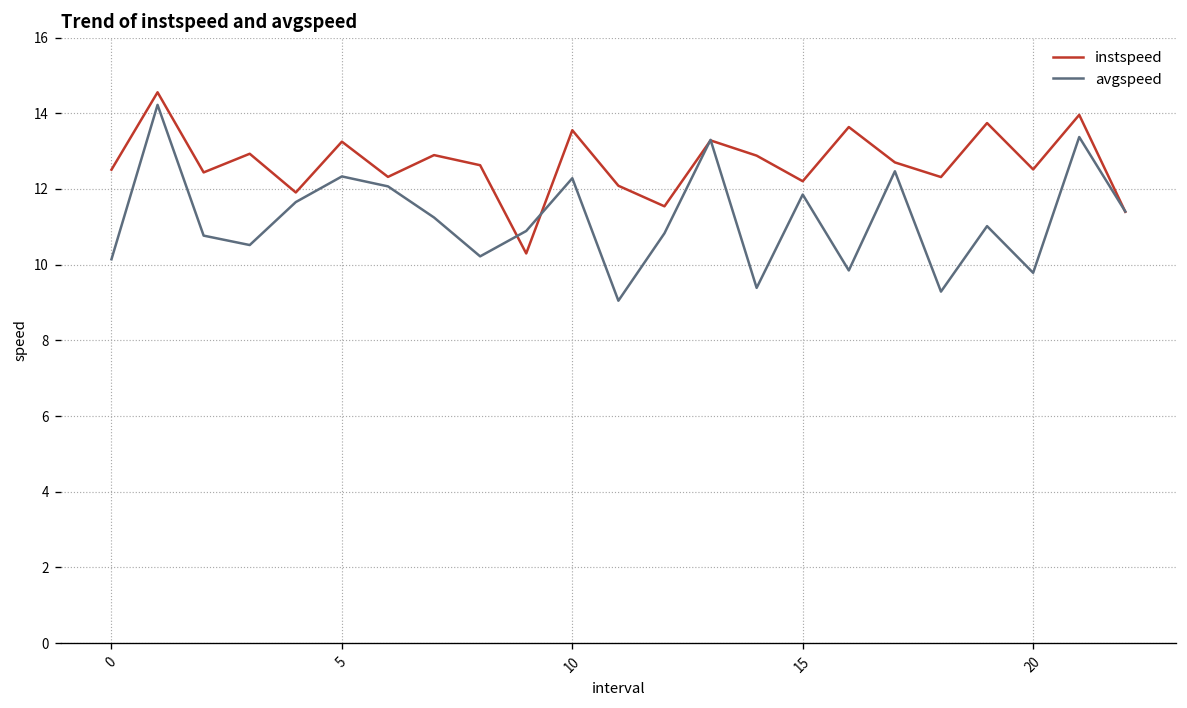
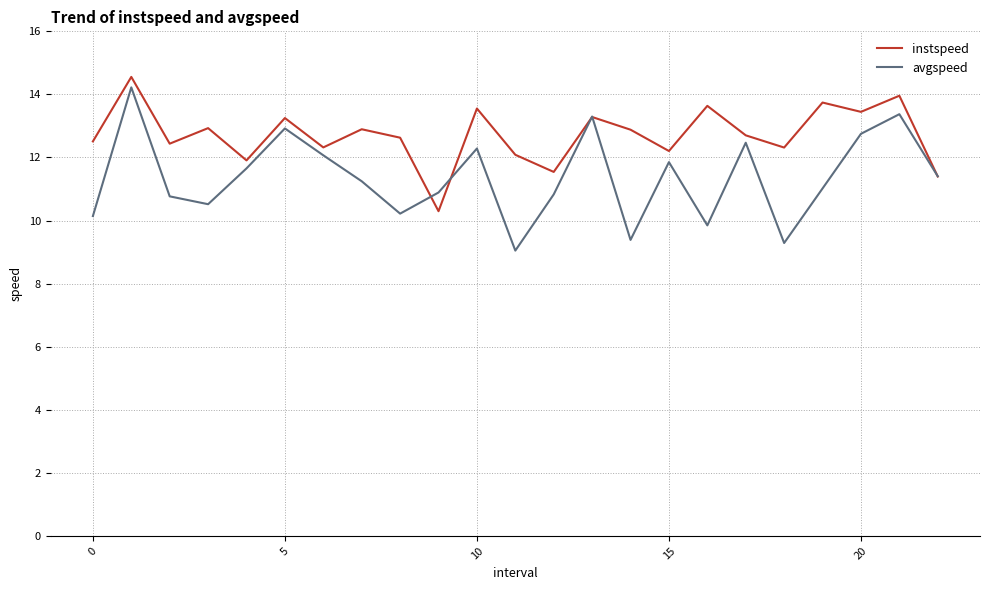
avgspeed, 5: 12.3 -> 12.9
instspeed, 20: 12.5 -> 13.4
avgspeed, 20: 9.8 -> 12.8
